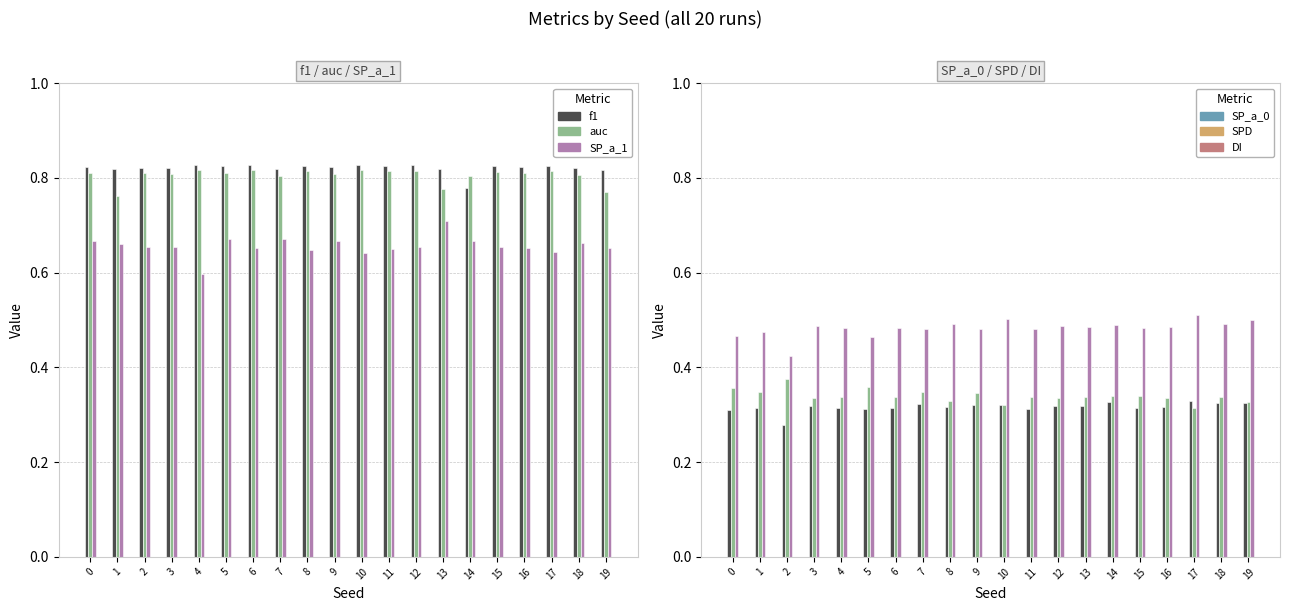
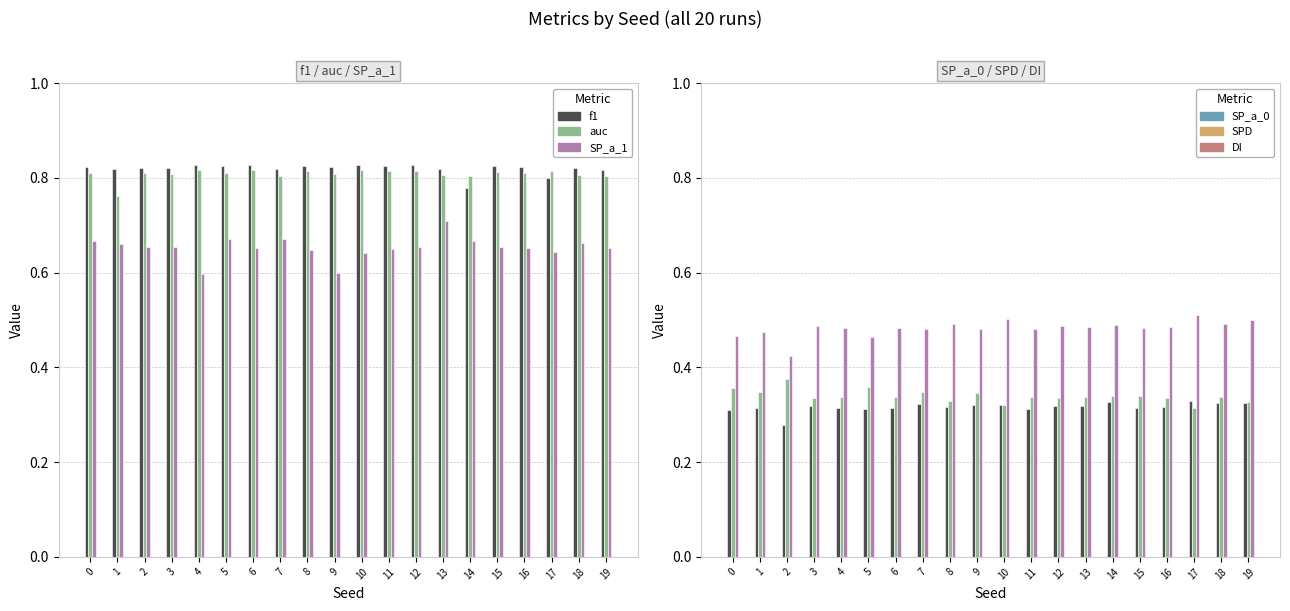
f1 / auc / SP_a_1, SP_a_1, 9: 0.67 -> 0.60
f1 / auc / SP_a_1, auc, 13: 0.78 -> 0.81
f1 / auc / SP_a_1, f1, 17: 0.83 -> 0.80
f1 / auc / SP_a_1, auc, 19: 0.77 -> 0.80
